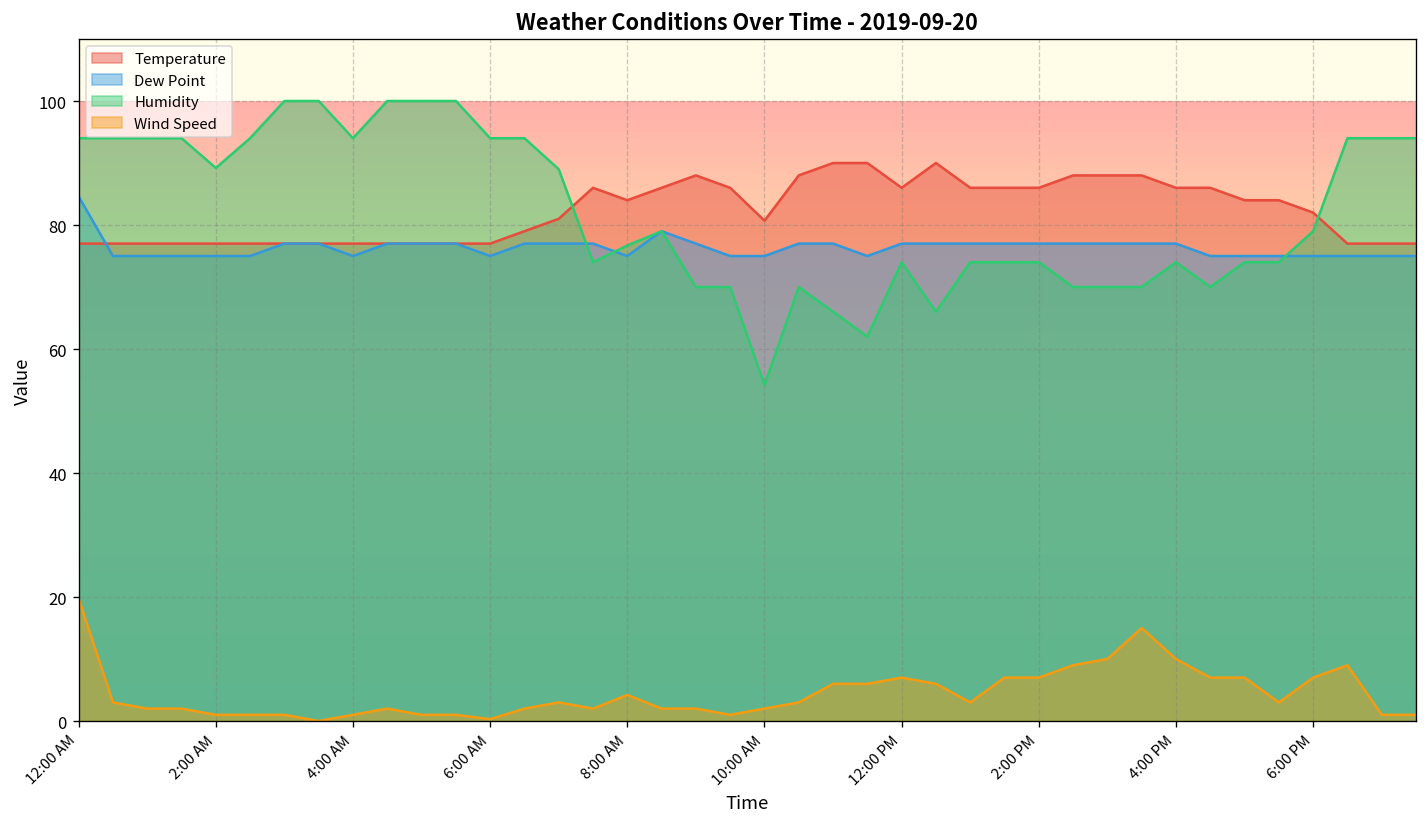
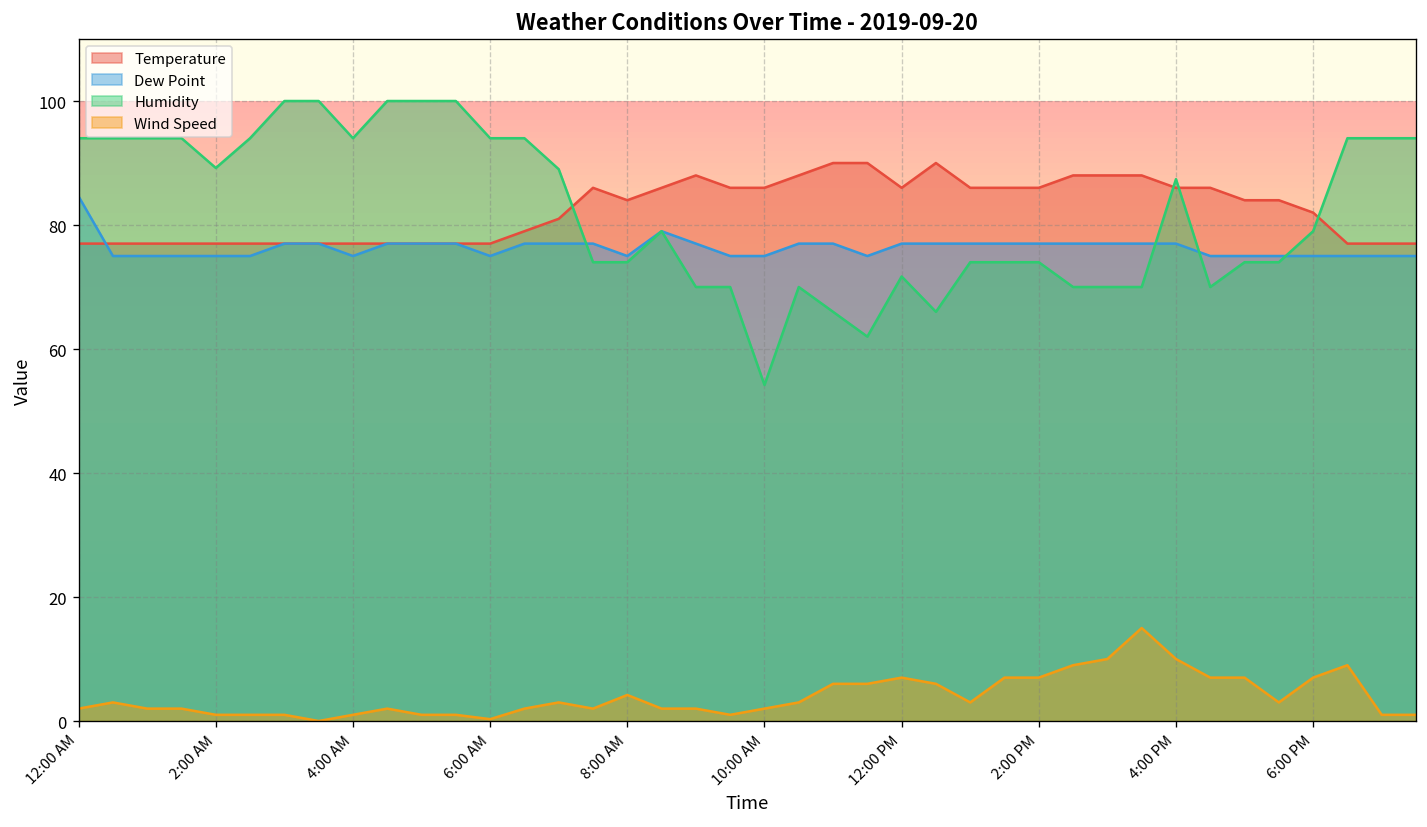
Wind Speed, 12:00 AM: 20 -> 2
Humidity, 8:00 AM: 77 -> 74
Temperature, 10:00 AM: 81 -> 86
Humidity, 12:00 PM: 74 -> 72
Humidity, 4:00 PM: 74 -> 87
